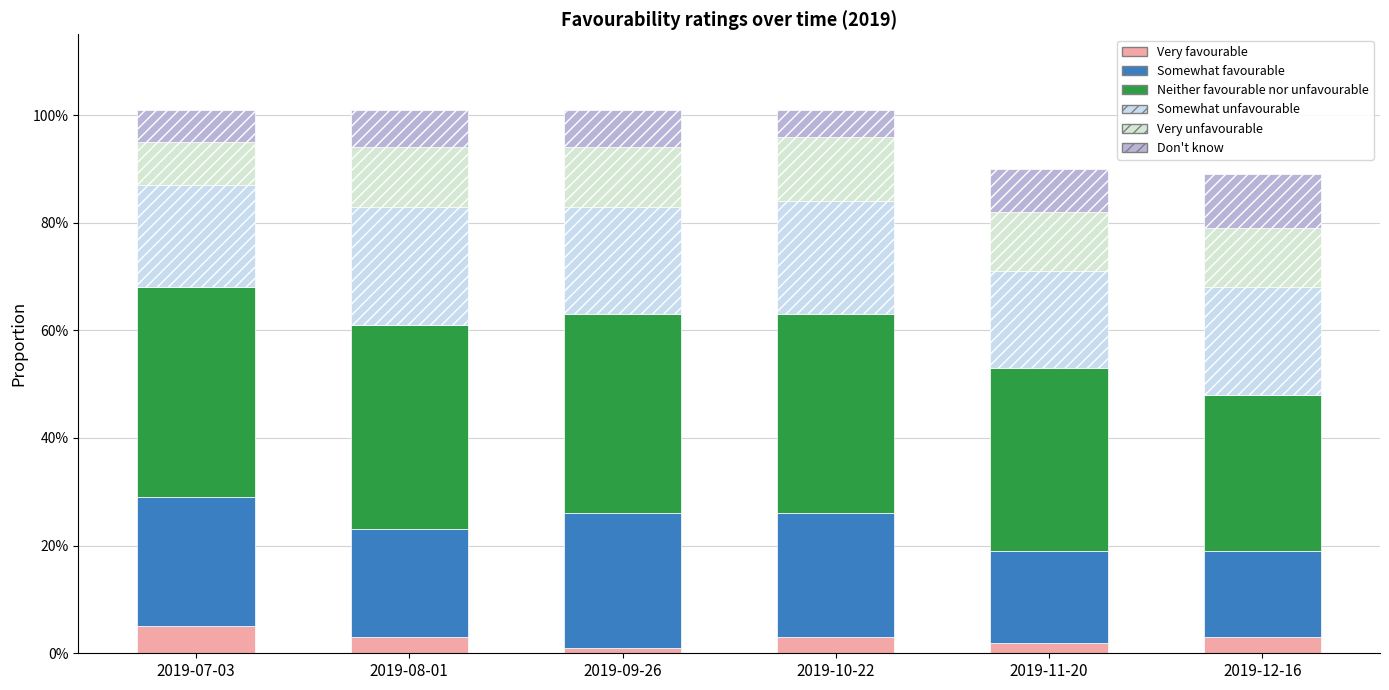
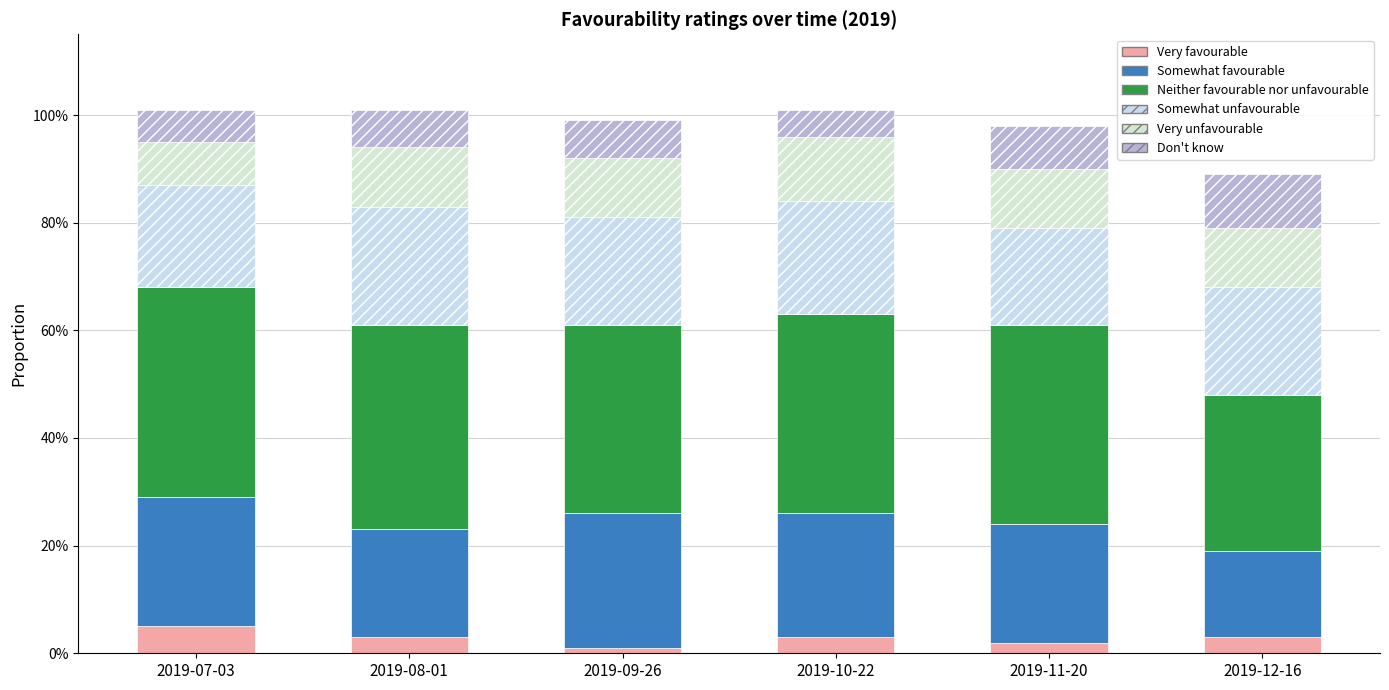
Neither favourable nor unfavourable, 2019-09-26: 37% -> 35%
Somewhat favourable, 2019-11-20: 17% -> 22%
Neither favourable nor unfavourable, 2019-11-20: 34% -> 37%
